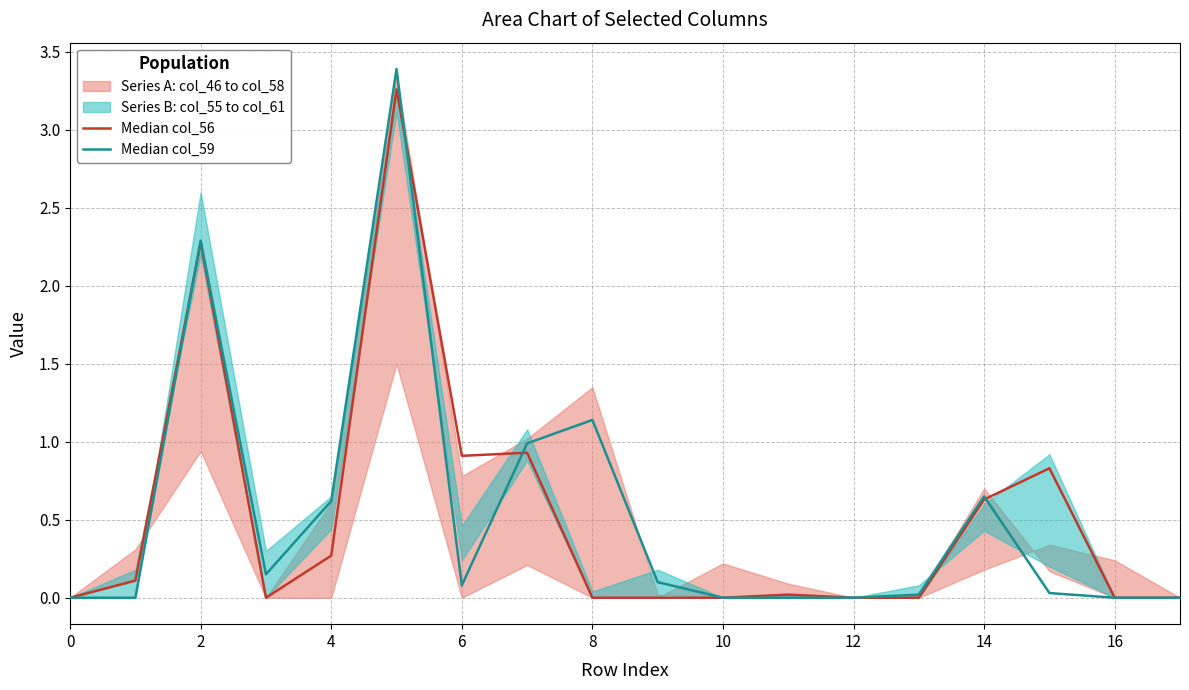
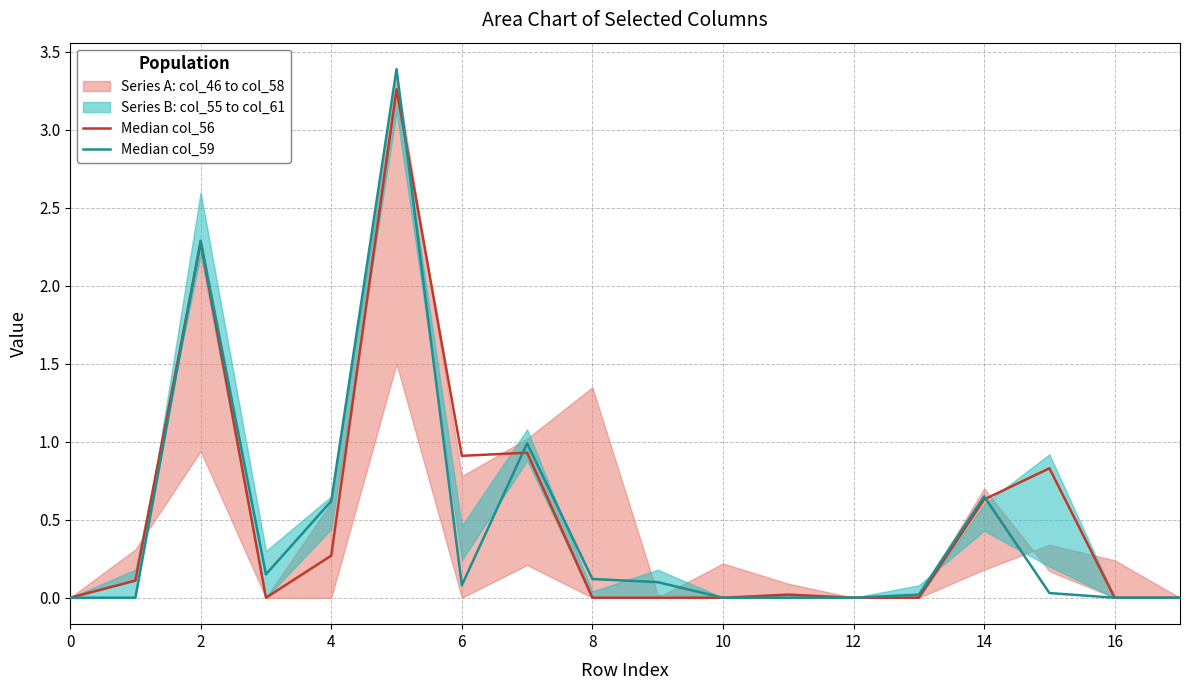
Median col_59, 8: 1.14 -> 0.12
